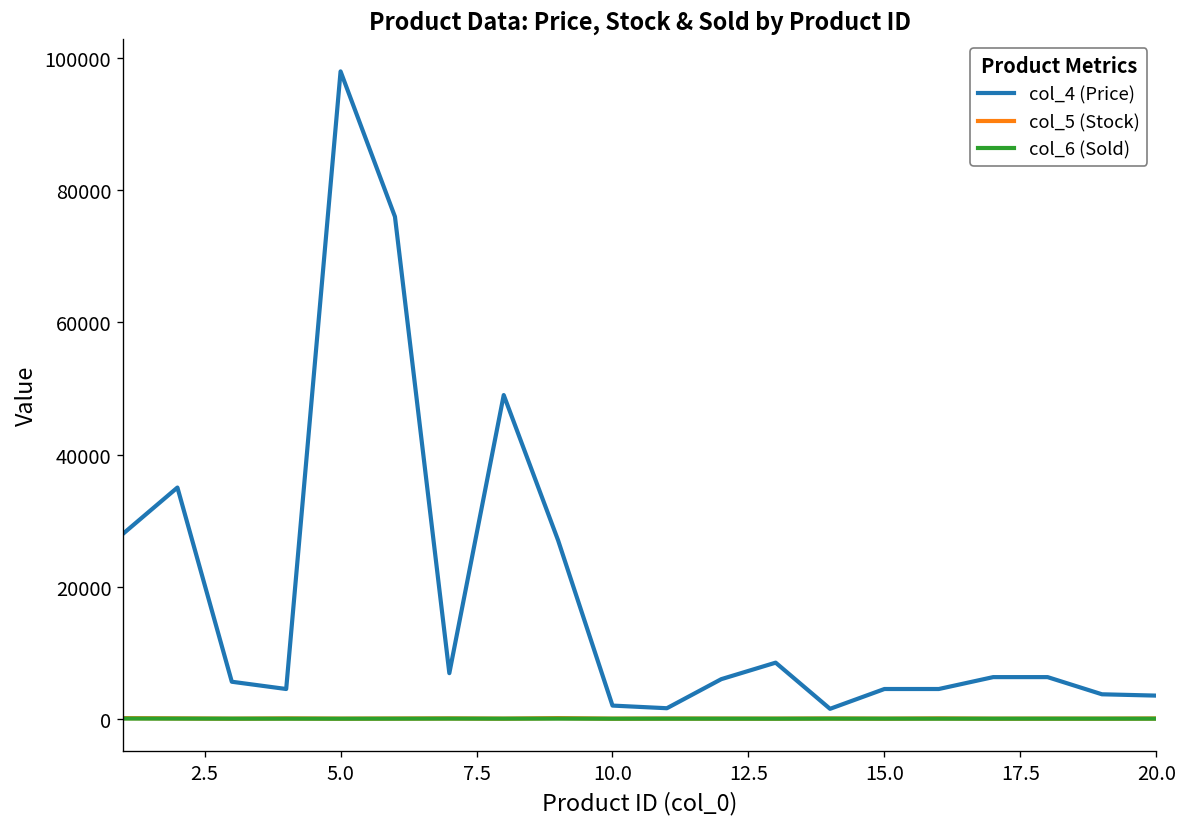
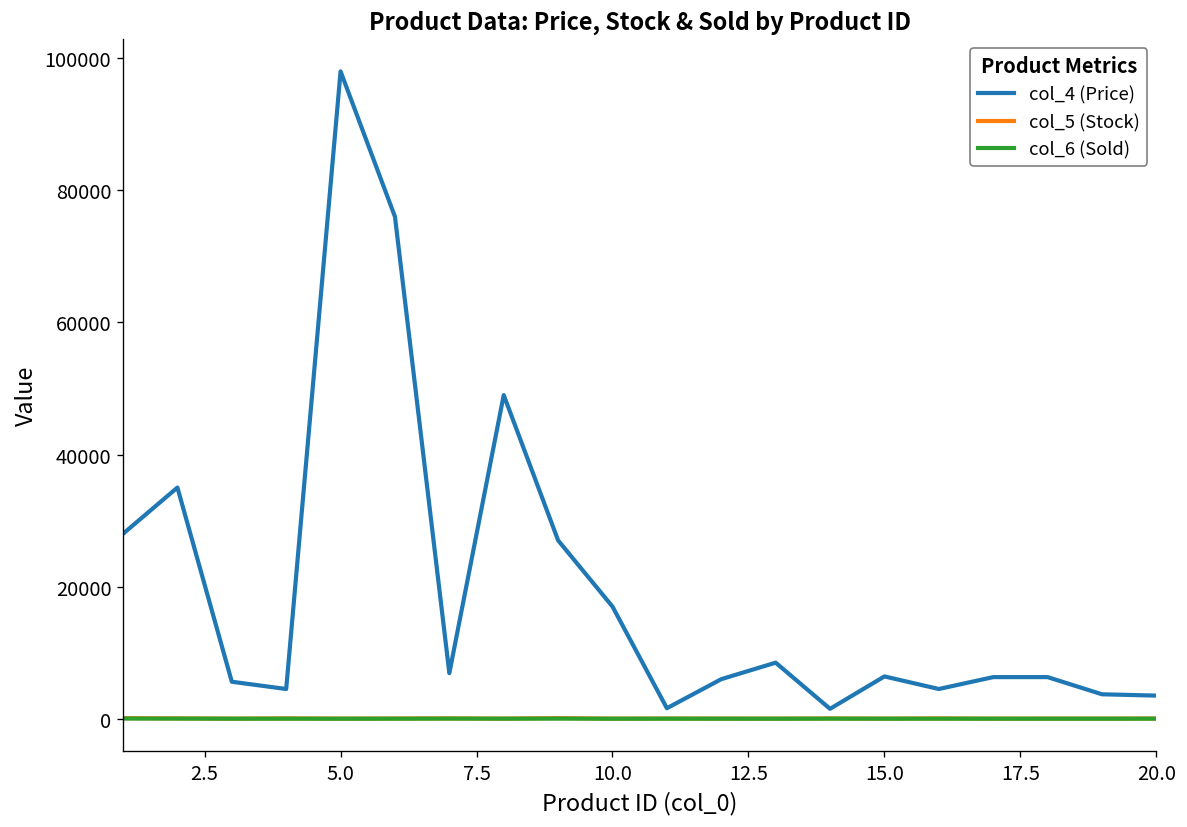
col_4 (Price), 10.0: 2000 -> 17000
col_4 (Price), 15.0: 5000 -> 6000
